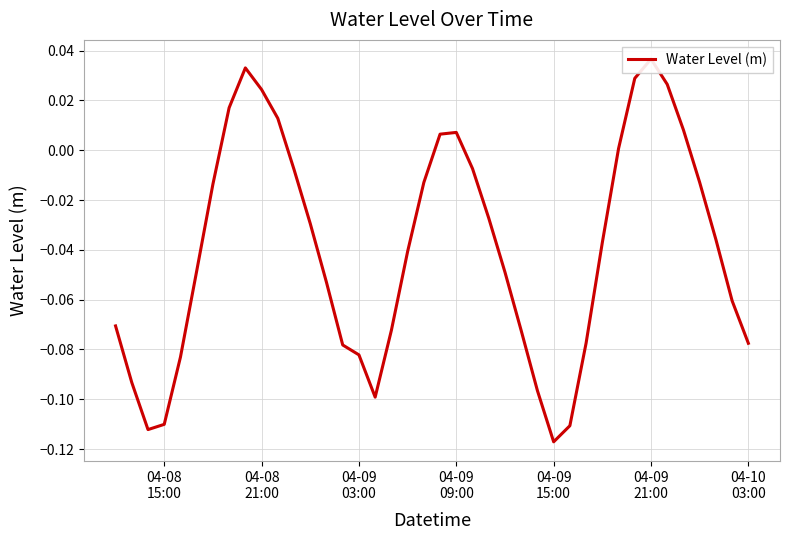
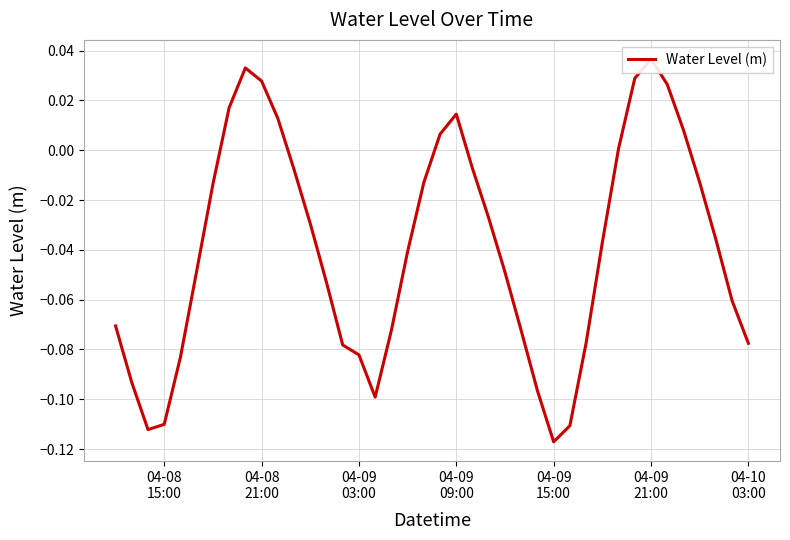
04-08 21:00: 0.024 -> 0.028
04-09 09:00: 0.007 -> 0.015
